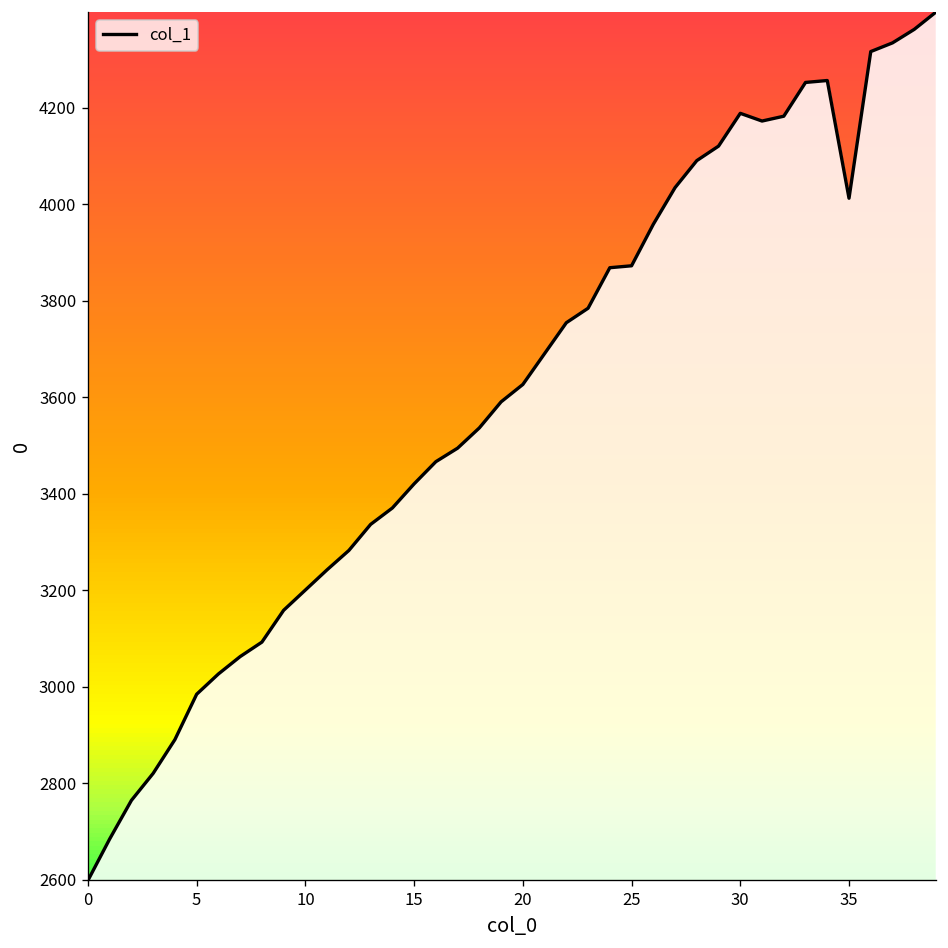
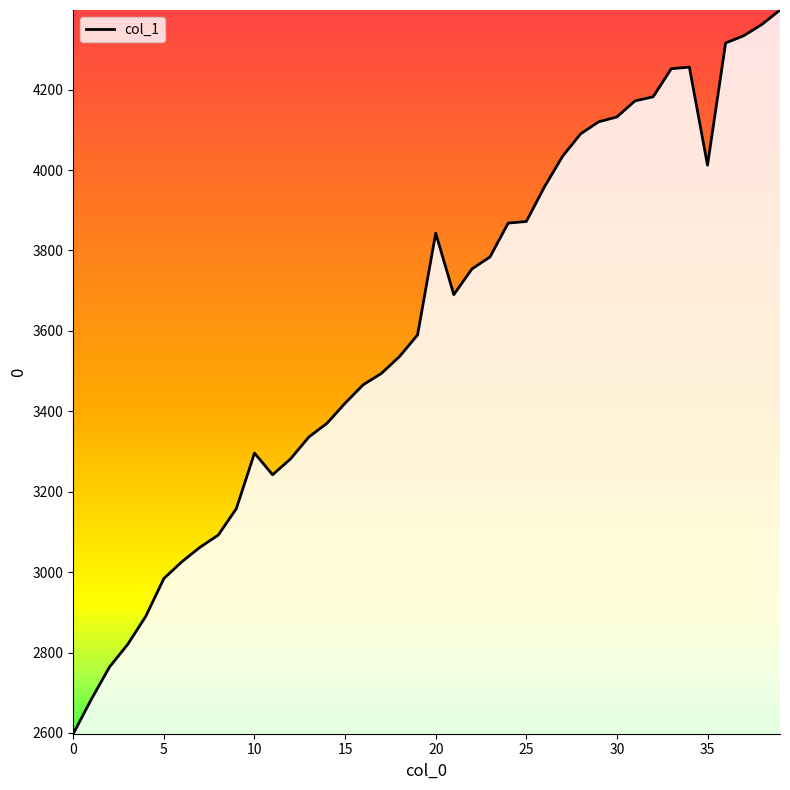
col_1, 10: 3200 -> 3300
col_1, 20: 3630 -> 3840
col_1, 30: 4190 -> 4130
